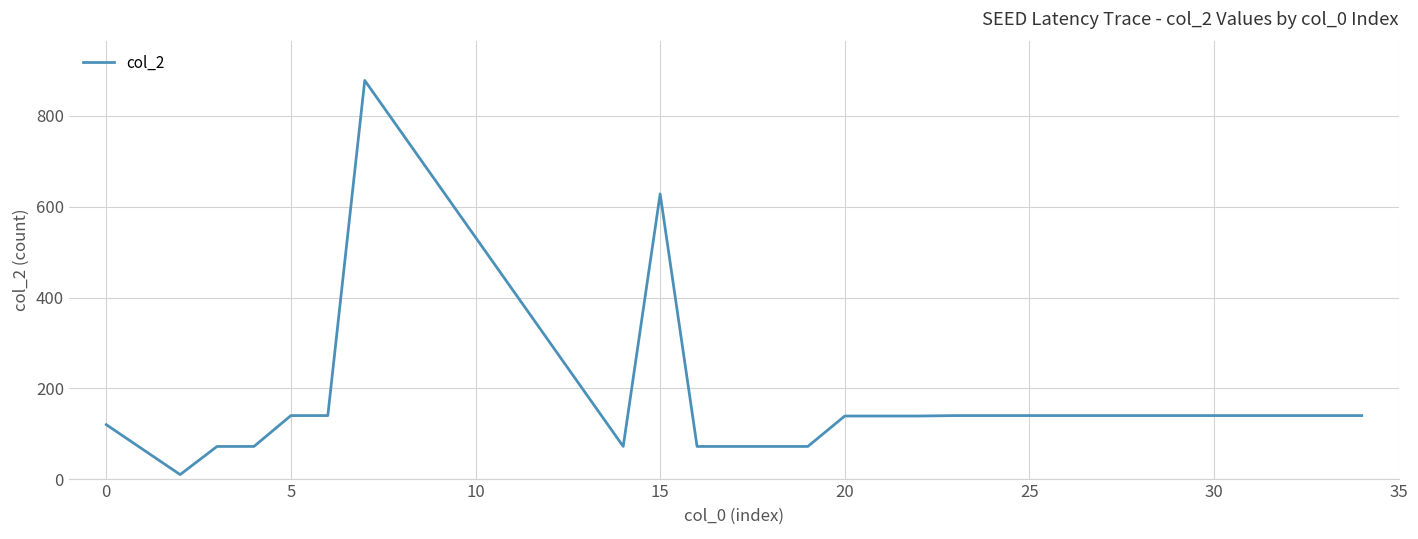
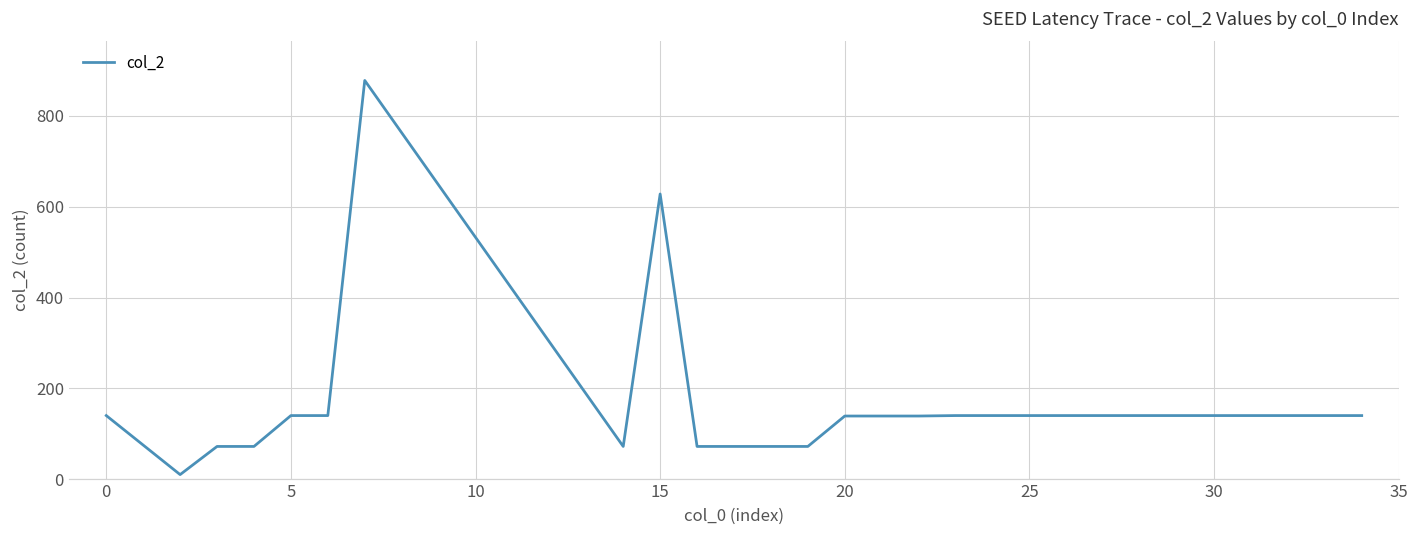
0: 120 -> 140
